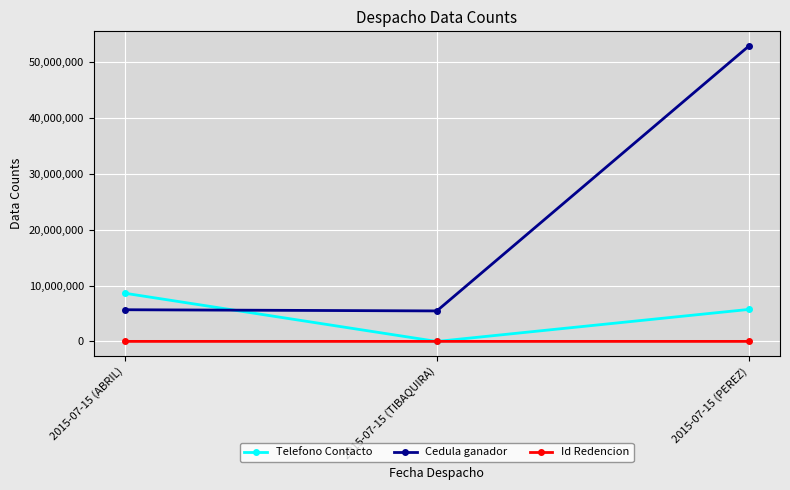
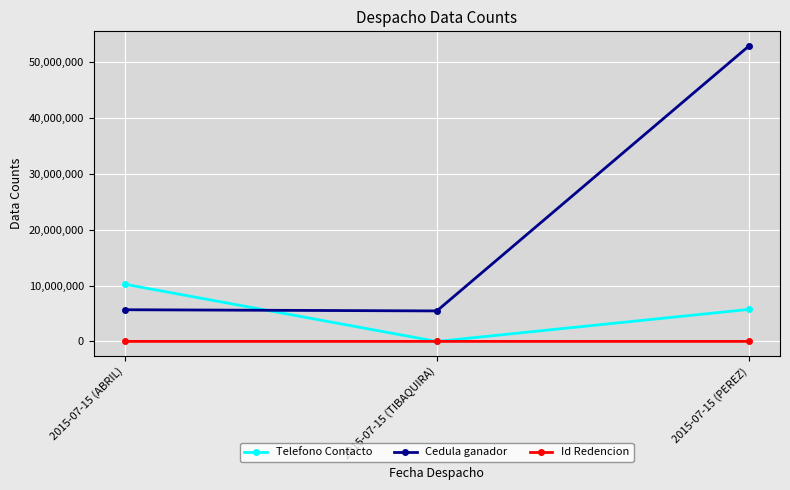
Telefono Contacto, 2015-07-15 (ABRIL): 9,000,000 -> 10,000,000
